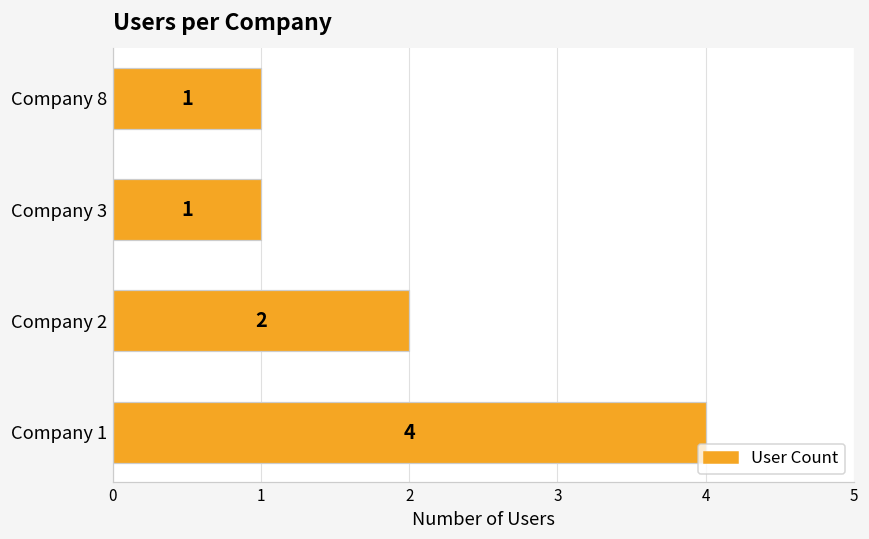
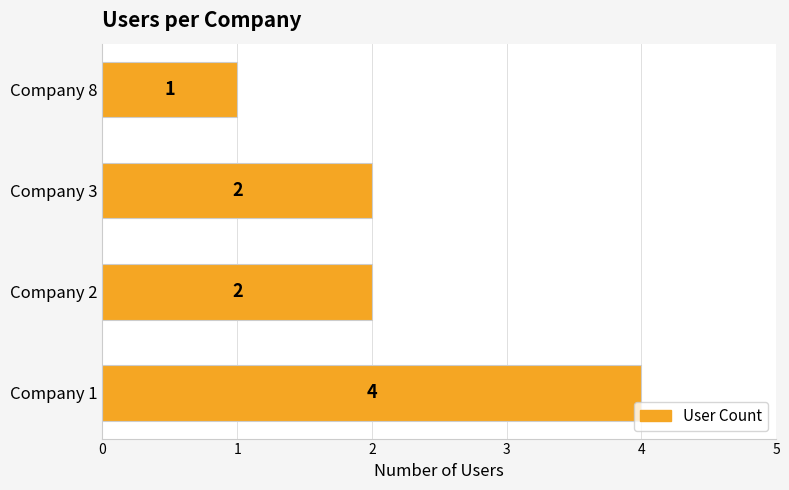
Company 3: 1 -> 2
